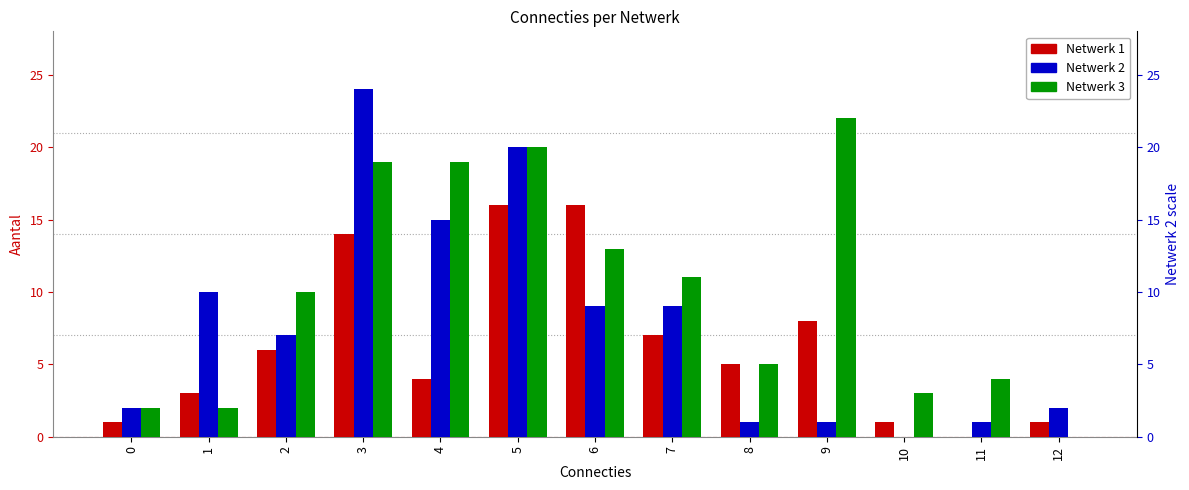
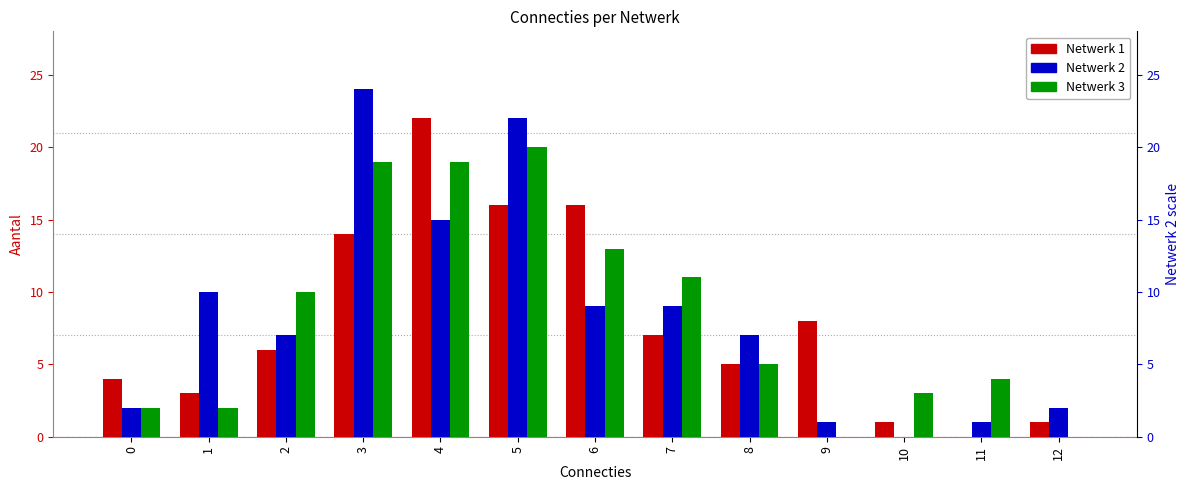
Netwerk 1, 0: 1 -> 4
Netwerk 1, 4: 4 -> 22
Netwerk 2, 5: 20 -> 22
Netwerk 2, 8: 1 -> 7
Netwerk 3, 9: 22 -> 0
